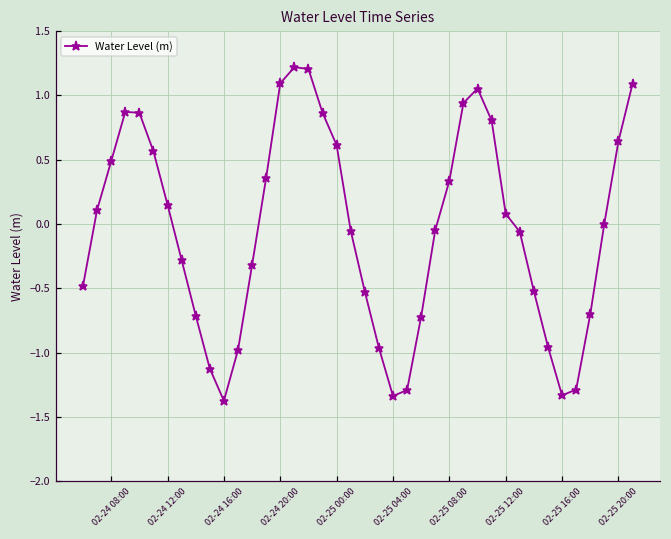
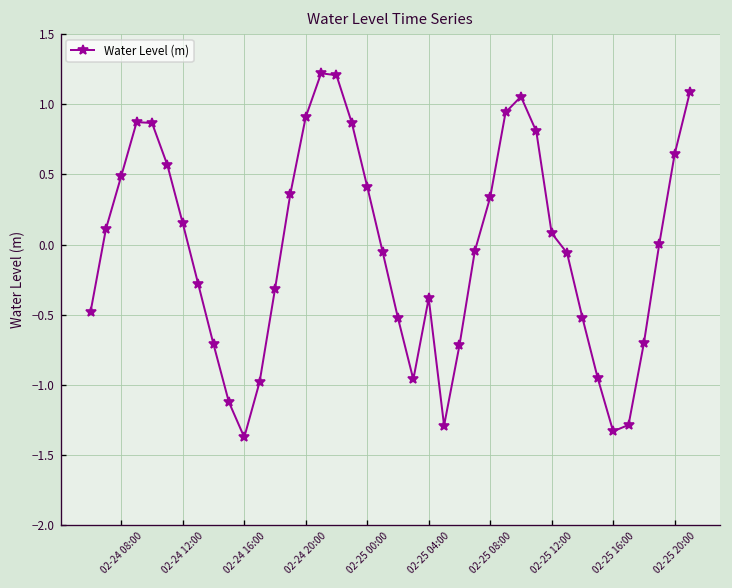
02-24 20:00: 1.09 -> 0.91
02-25 00:00: 0.61 -> 0.41
02-25 04:00: -1.34 -> -0.38
